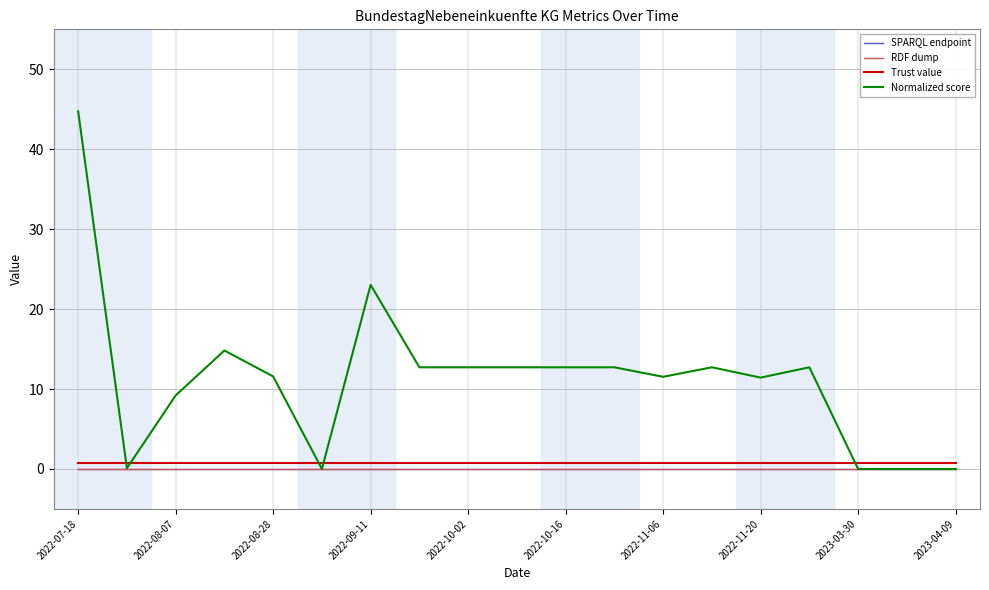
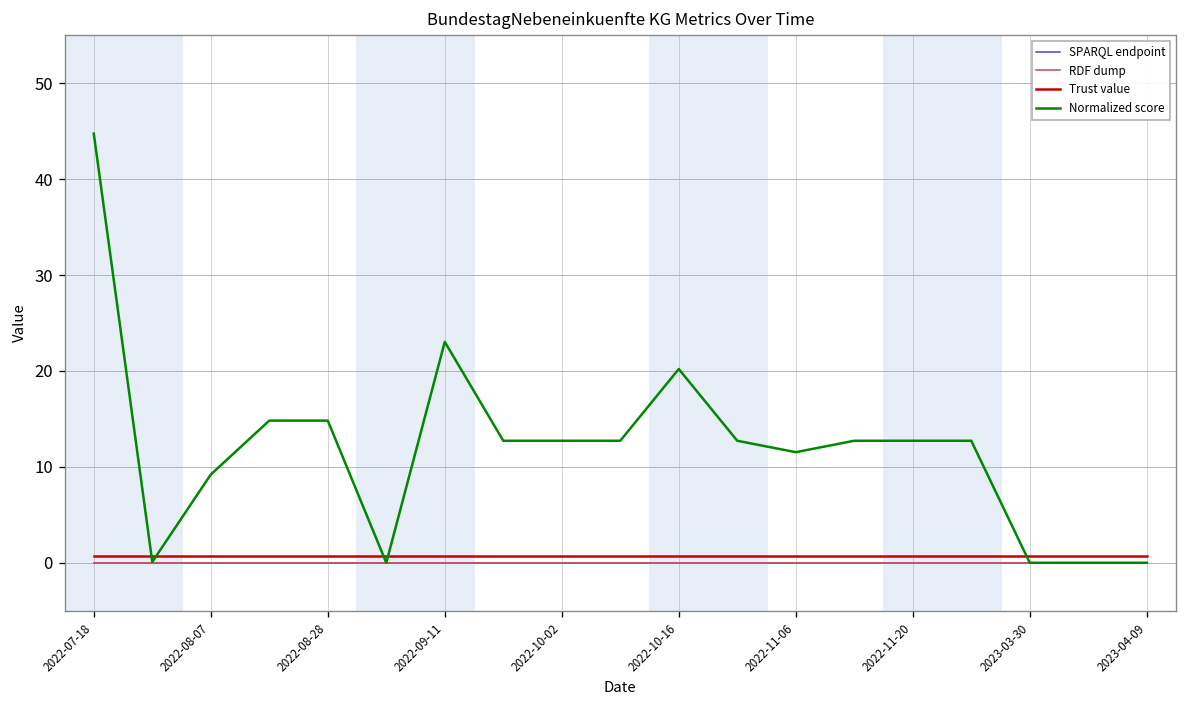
Normalized score, 2022-08-28: 12 -> 15
Normalized score, 2022-10-16: 13 -> 20
Normalized score, 2022-11-20: 11 -> 13
